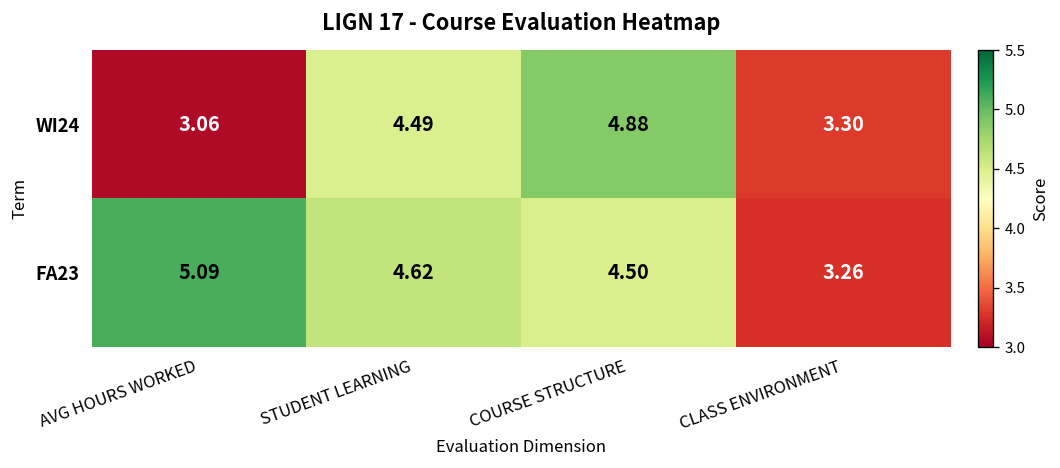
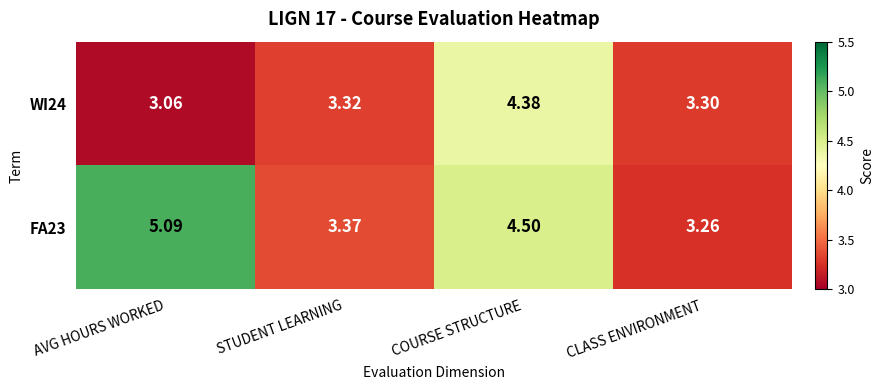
WI24, STUDENT LEARNING: 4.49 -> 3.32
WI24, COURSE STRUCTURE: 4.88 -> 4.38
FA23, STUDENT LEARNING: 4.62 -> 3.37
